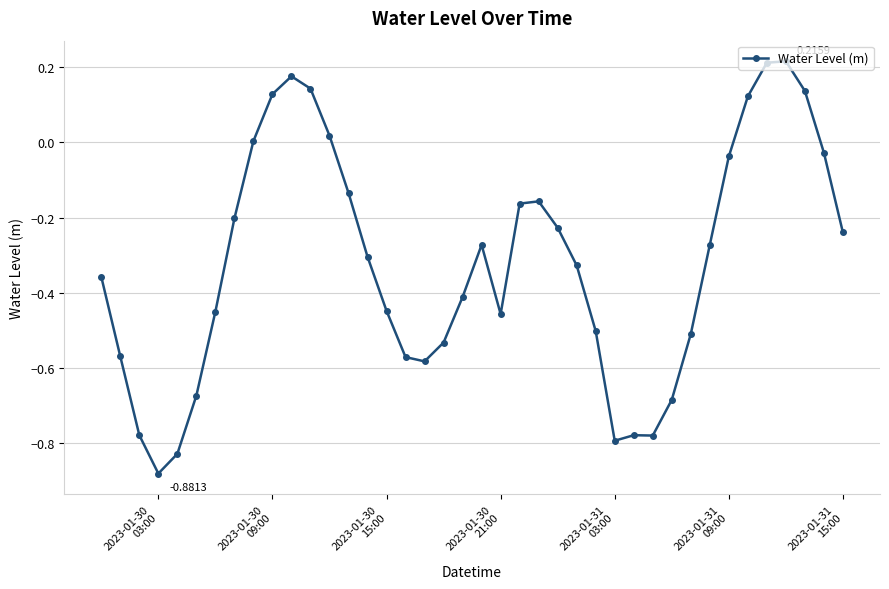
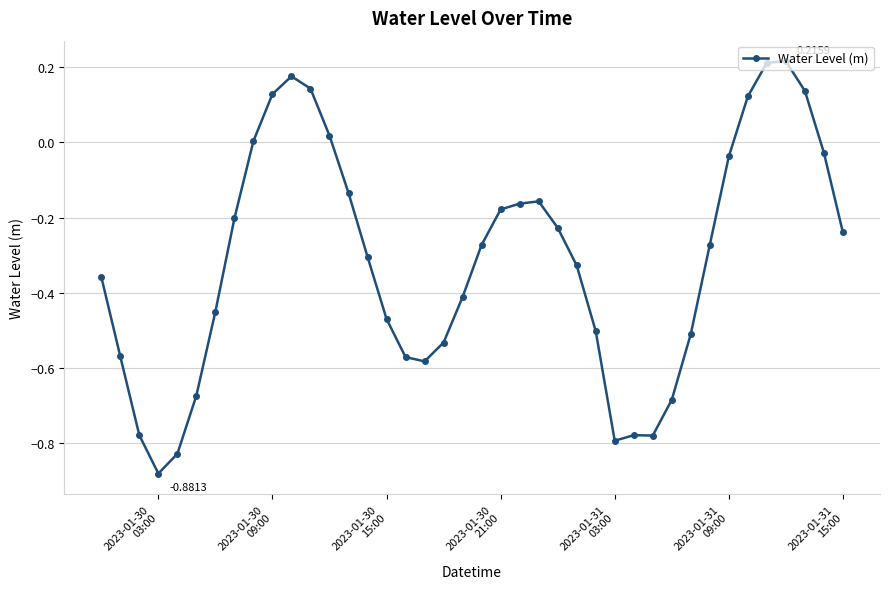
2023-01-30 15:00: -0.45 -> -0.47
2023-01-30 21:00: -0.46 -> -0.18
